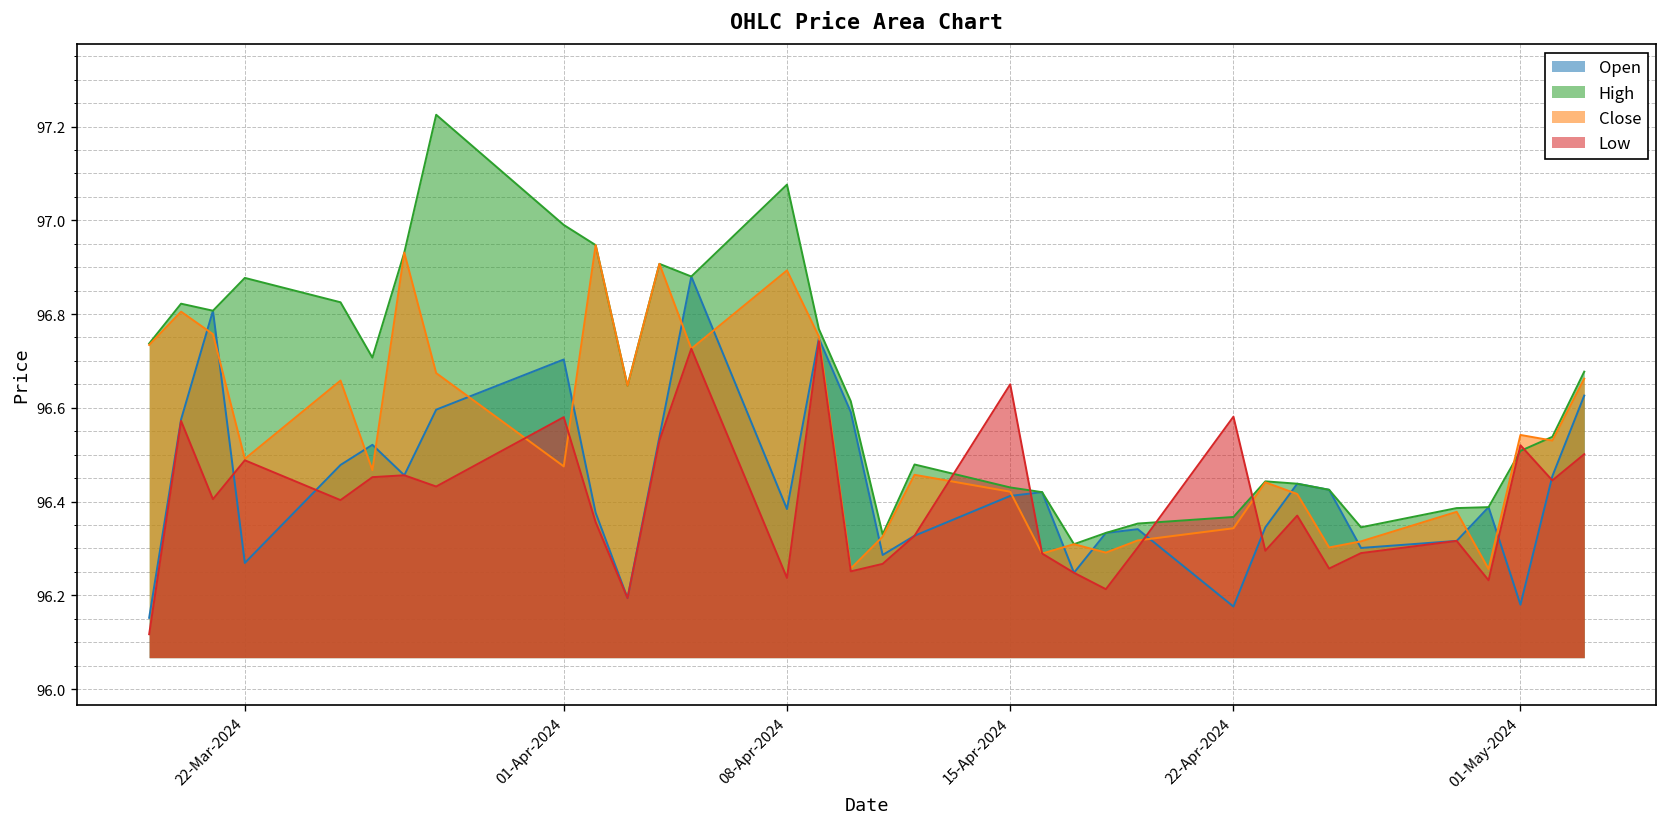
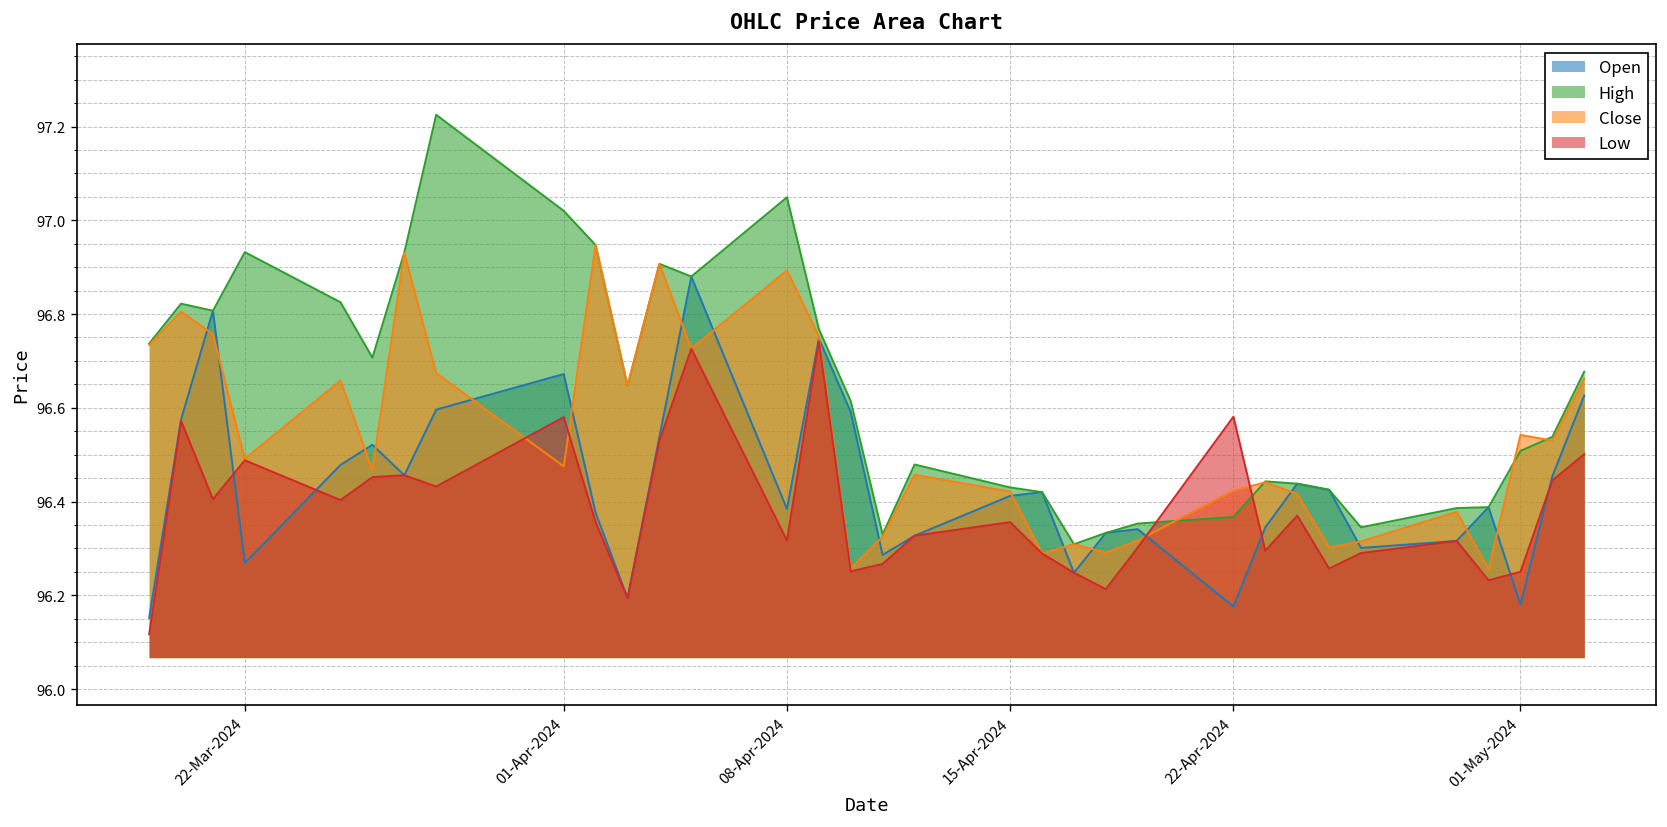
High, 22-Mar-2024: 96.88 -> 96.93
Open, 01-Apr-2024: 96.70 -> 96.67
High, 01-Apr-2024: 96.99 -> 97.02
High, 08-Apr-2024: 97.08 -> 97.05
Low, 08-Apr-2024: 96.24 -> 96.32
Low, 15-Apr-2024: 96.65 -> 96.36
Close, 22-Apr-2024: 96.34 -> 96.42
Low, 01-May-2024: 96.52 -> 96.25
